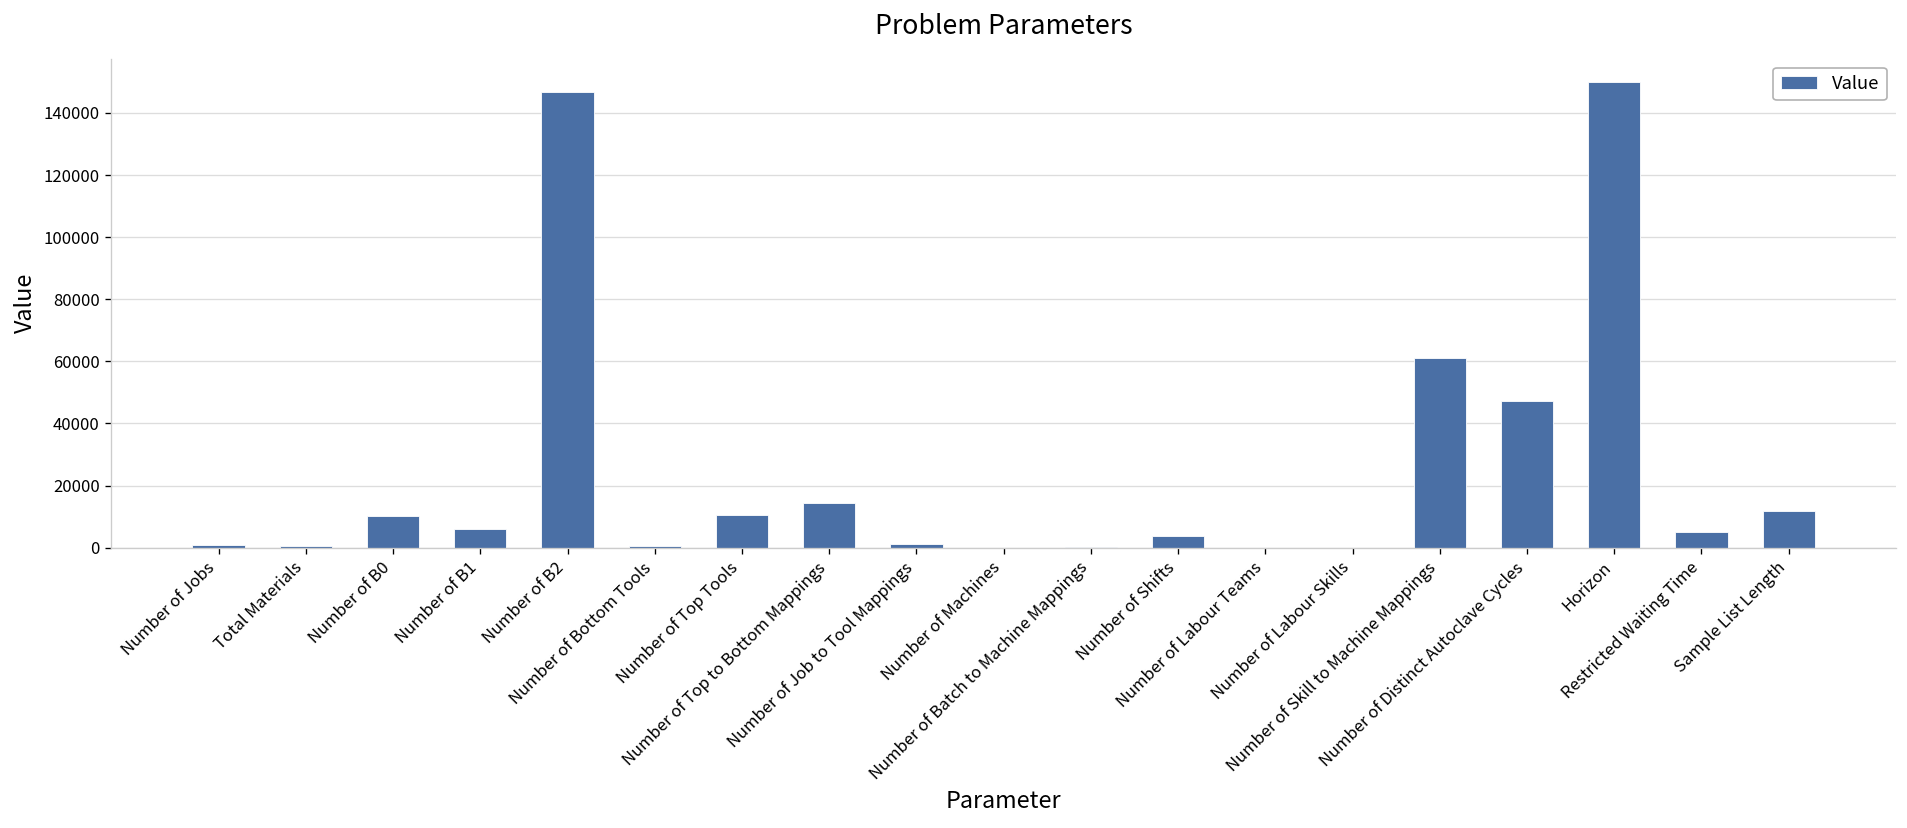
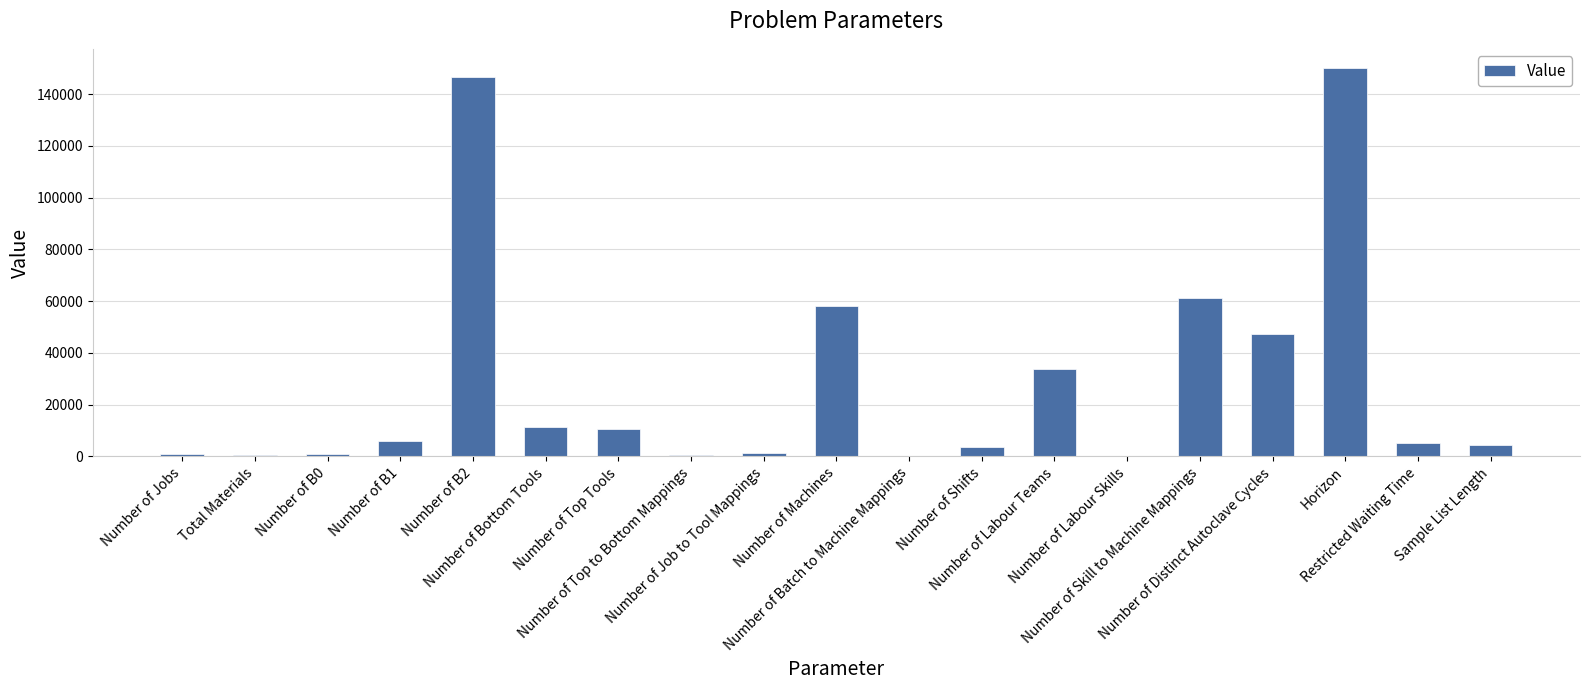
Number of B0: 10000 -> 1000
Number of Bottom Tools: 0 -> 11000
Number of Top to Bottom Mappings: 14000 -> 1000
Number of Machines: 0 -> 58000
Number of Labour Teams: 0 -> 34000
Sample List Length: 12000 -> 5000
